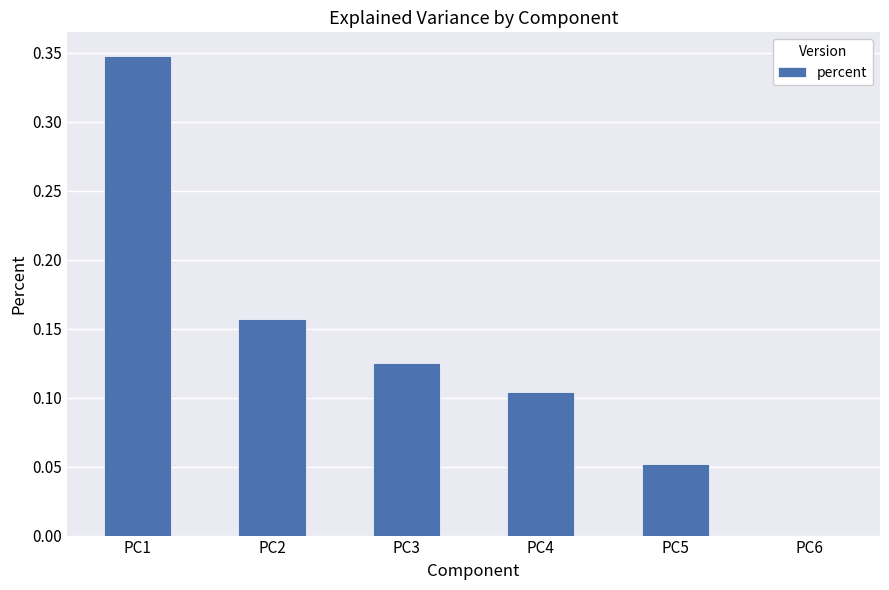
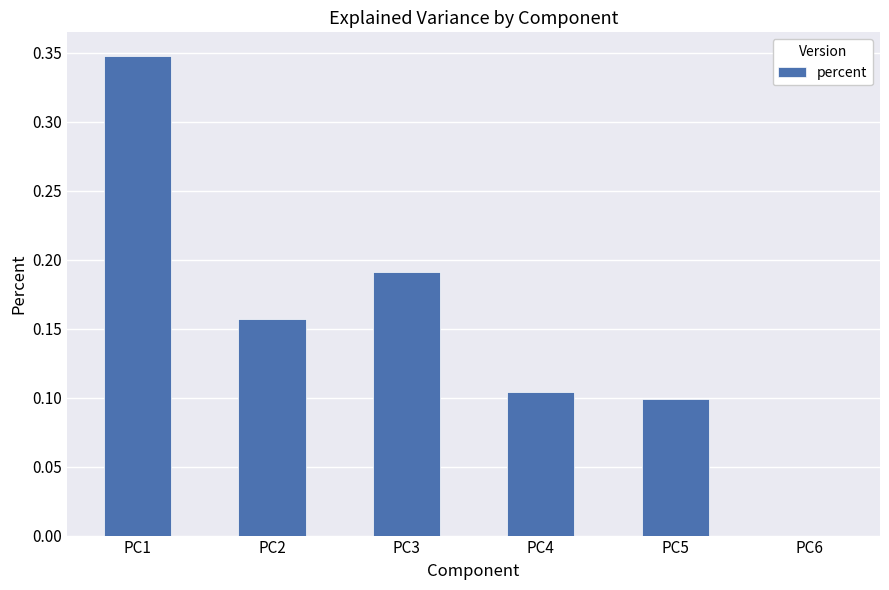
PC3: 0.125 -> 0.191
PC5: 0.052 -> 0.099
